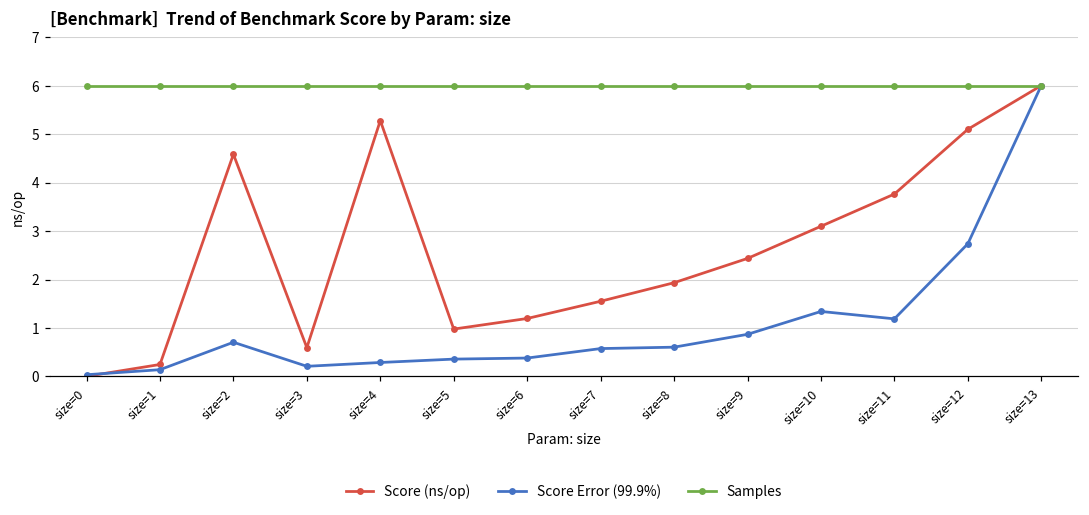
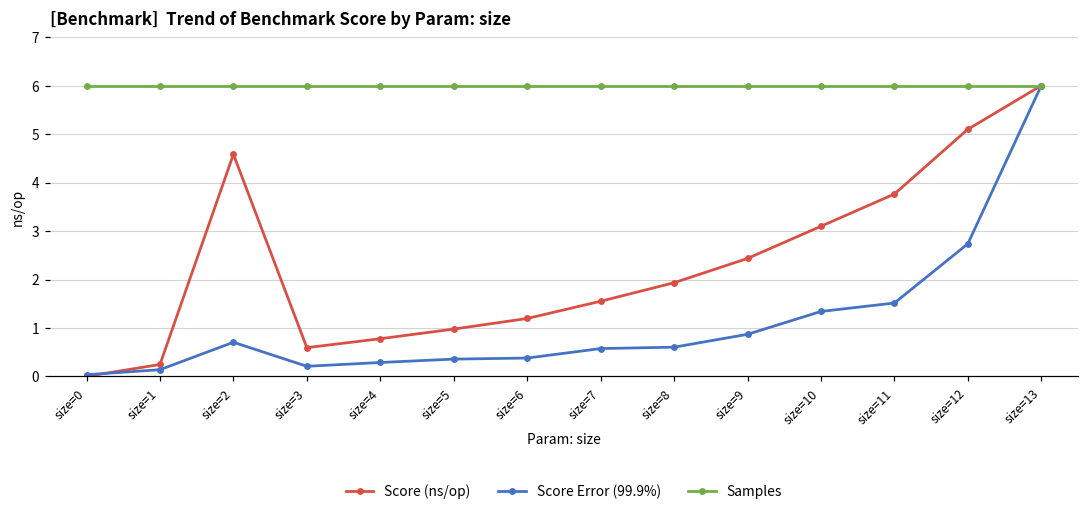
Score (ns/op), size=4: 5.3 -> 0.8
Score Error (99.9%), size=11: 1.2 -> 1.5
